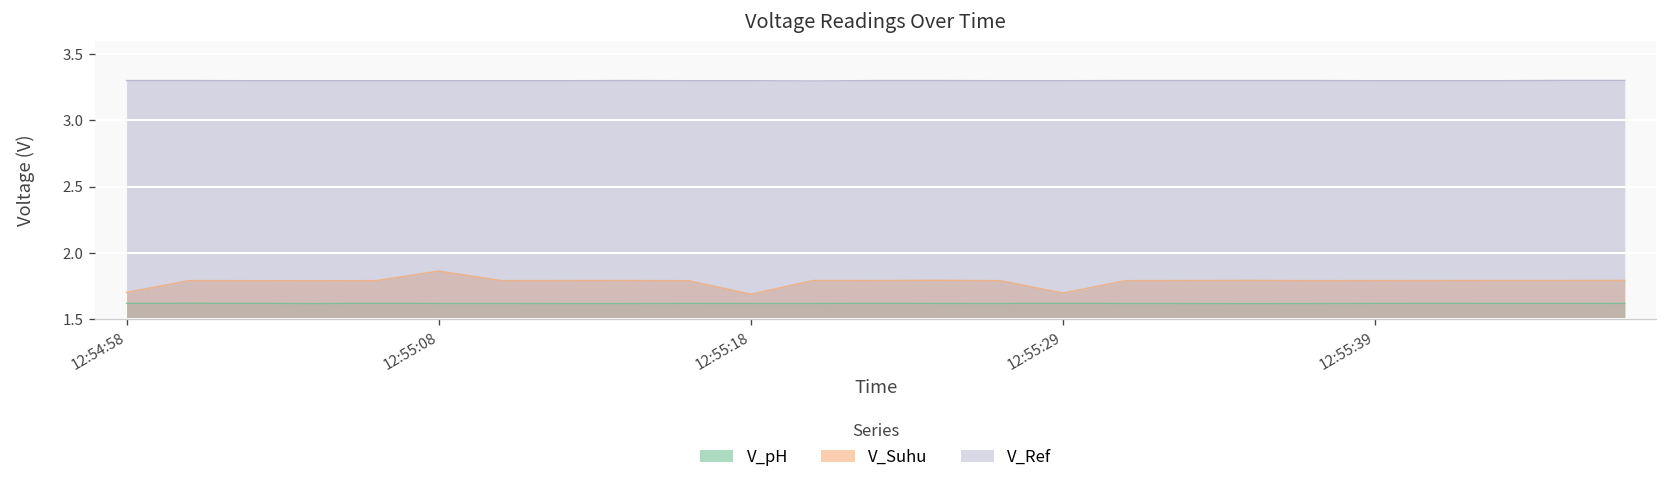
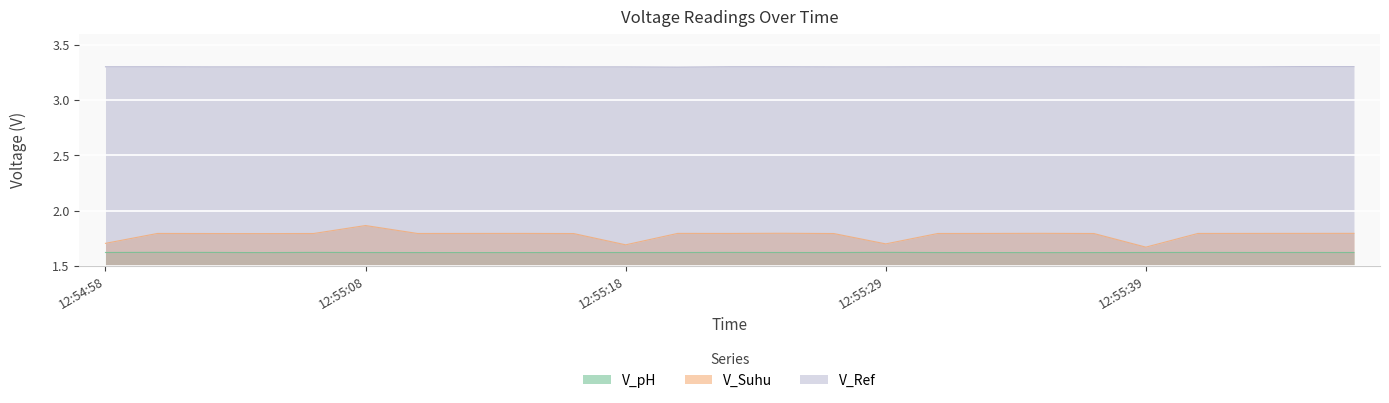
V_Suhu, 12:55:39: 1.79 -> 1.67
